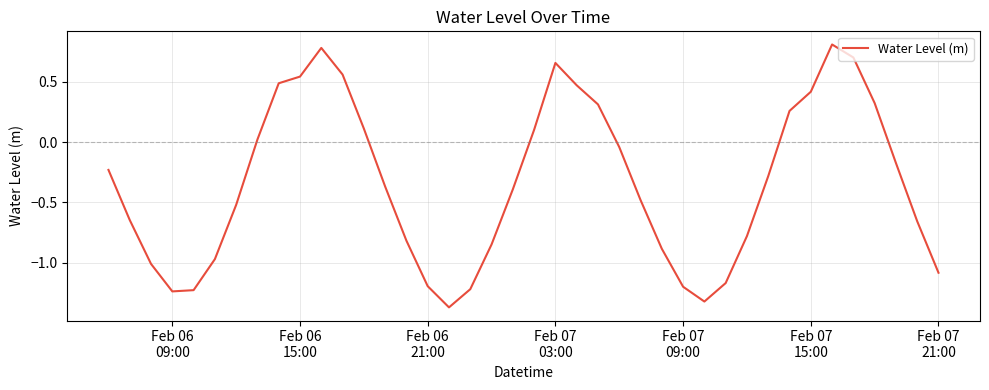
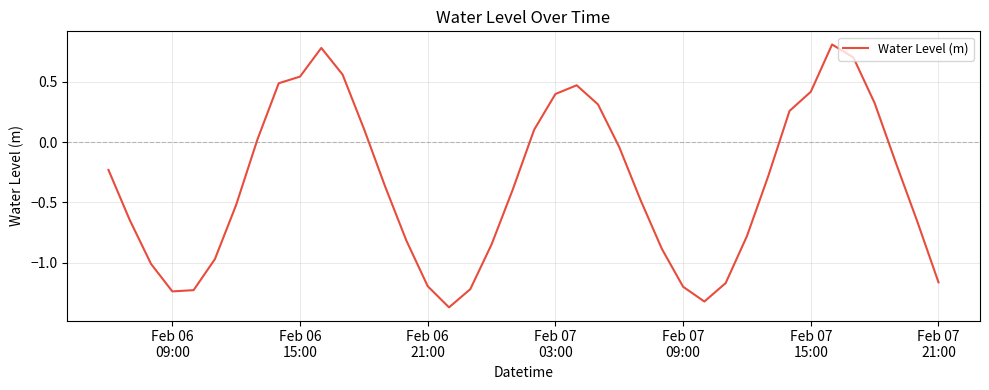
Feb 07 03:00: 0.66 -> 0.40
Feb 07 21:00: -1.08 -> -1.16
